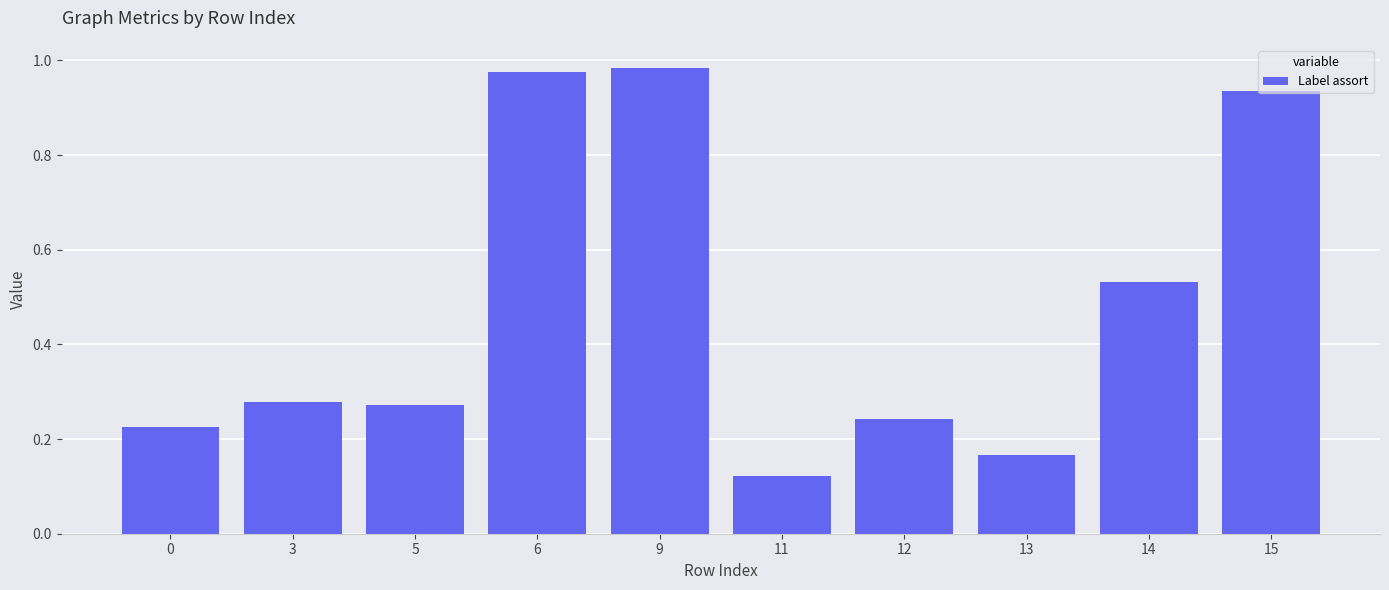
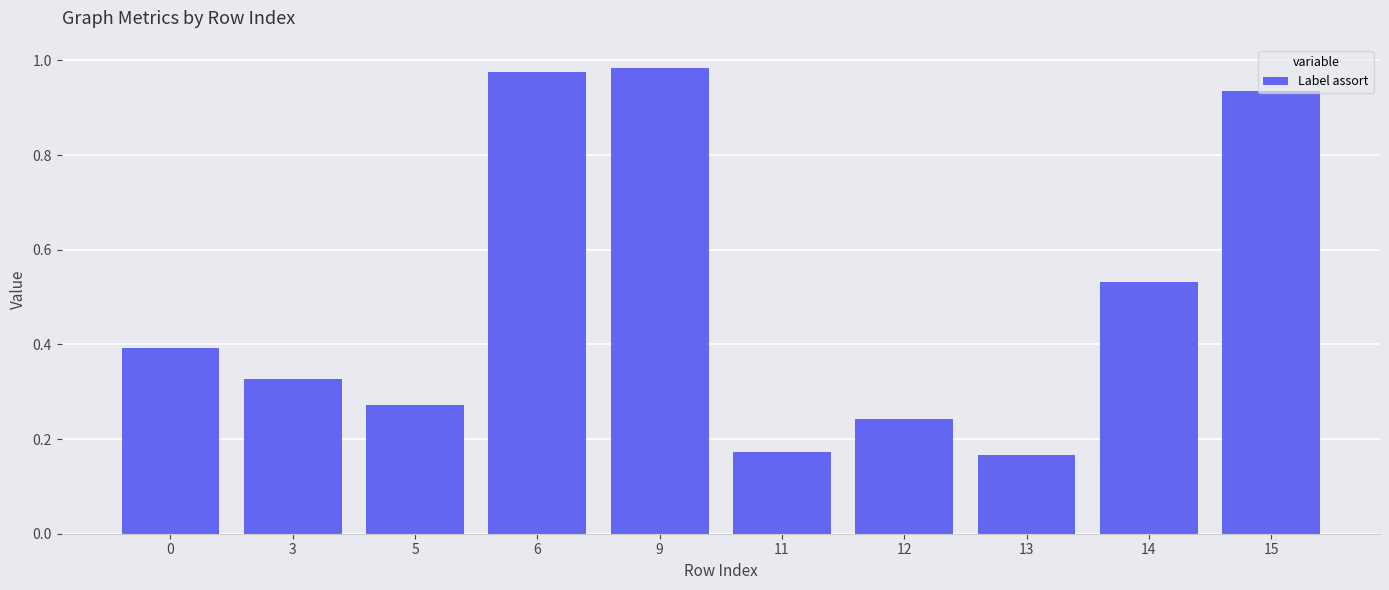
0: 0.23 -> 0.39
3: 0.28 -> 0.33
11: 0.12 -> 0.17
